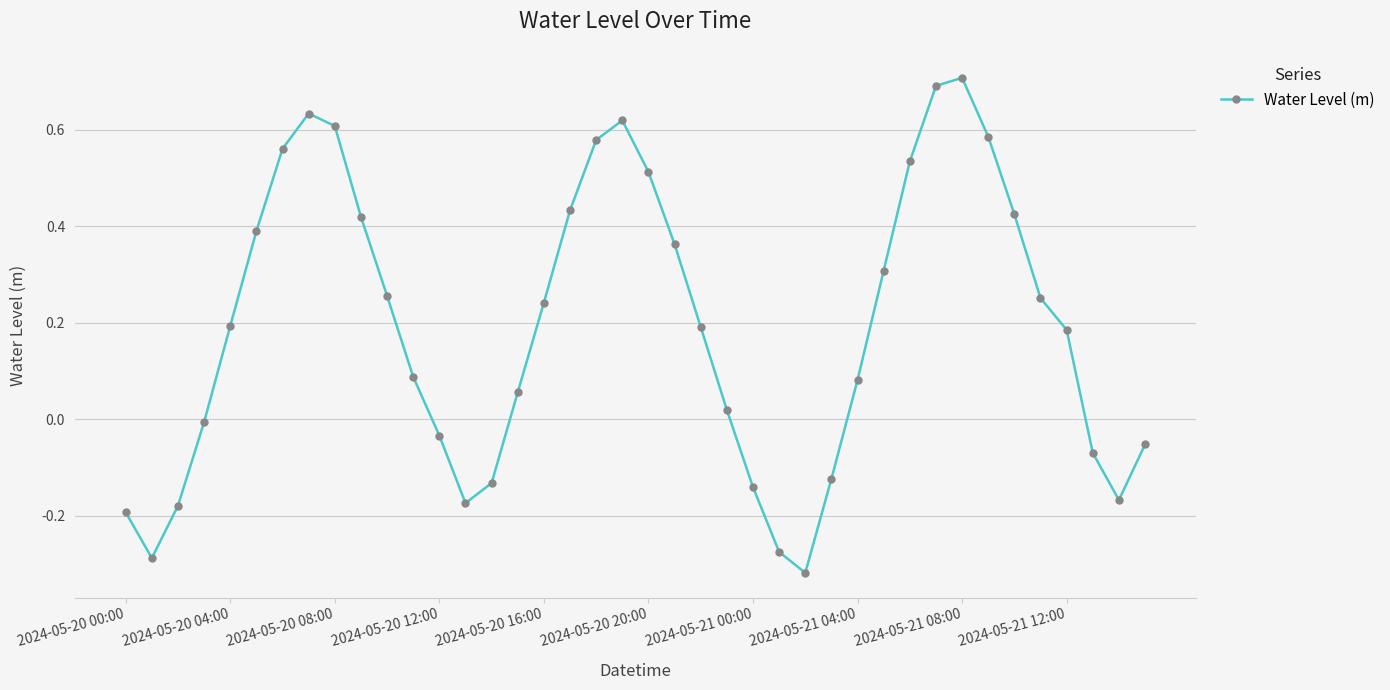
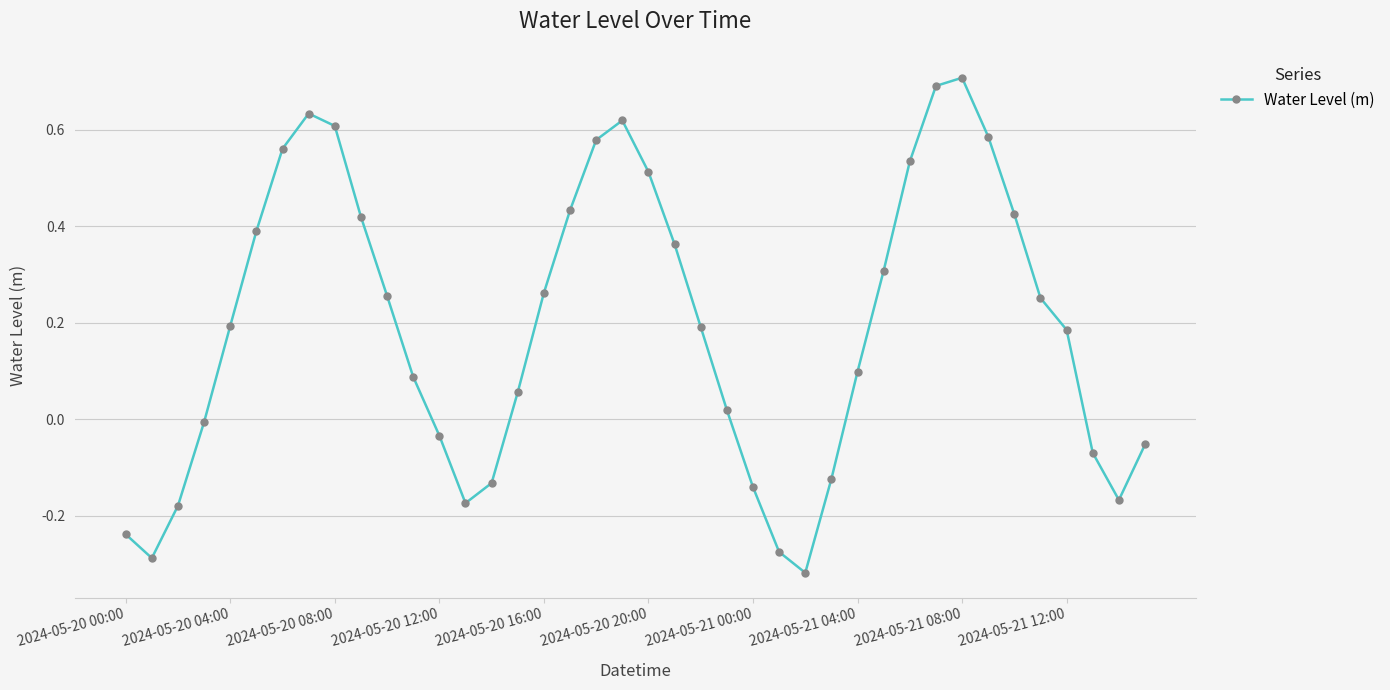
2024-05-20 00:00: -0.19 -> -0.24
2024-05-20 16:00: 0.24 -> 0.26
2024-05-21 04:00: 0.08 -> 0.10
